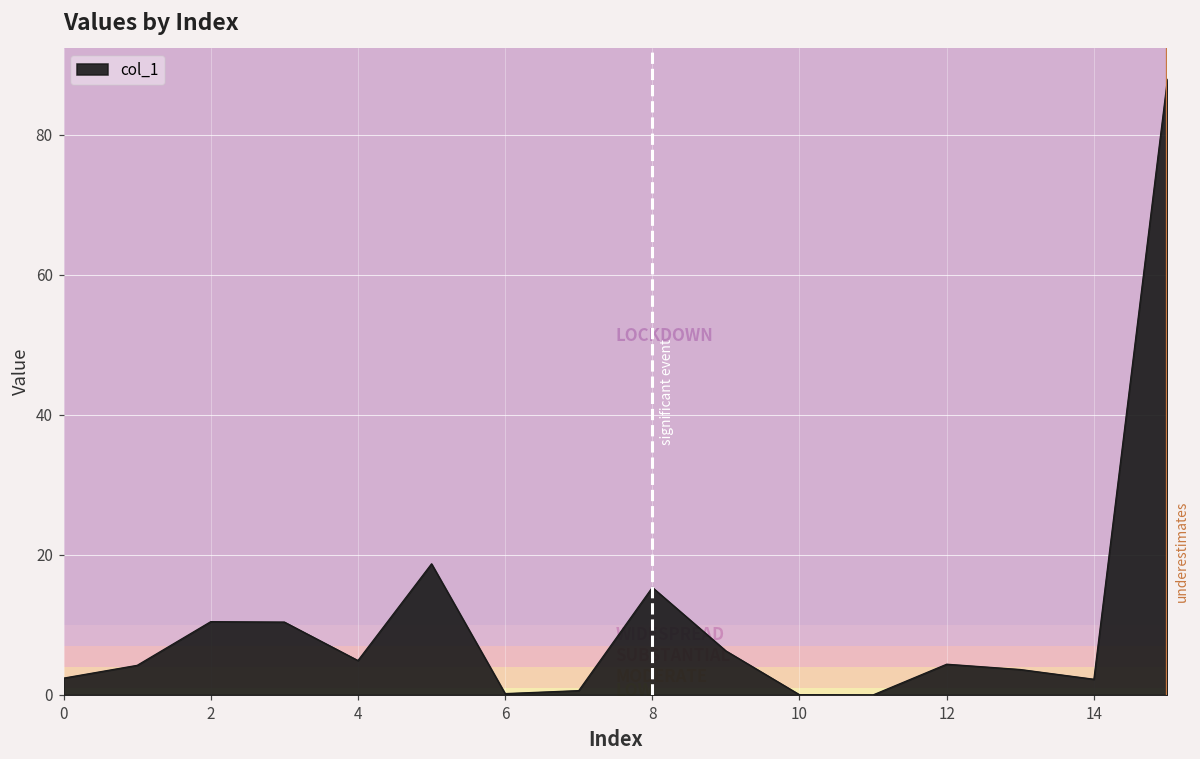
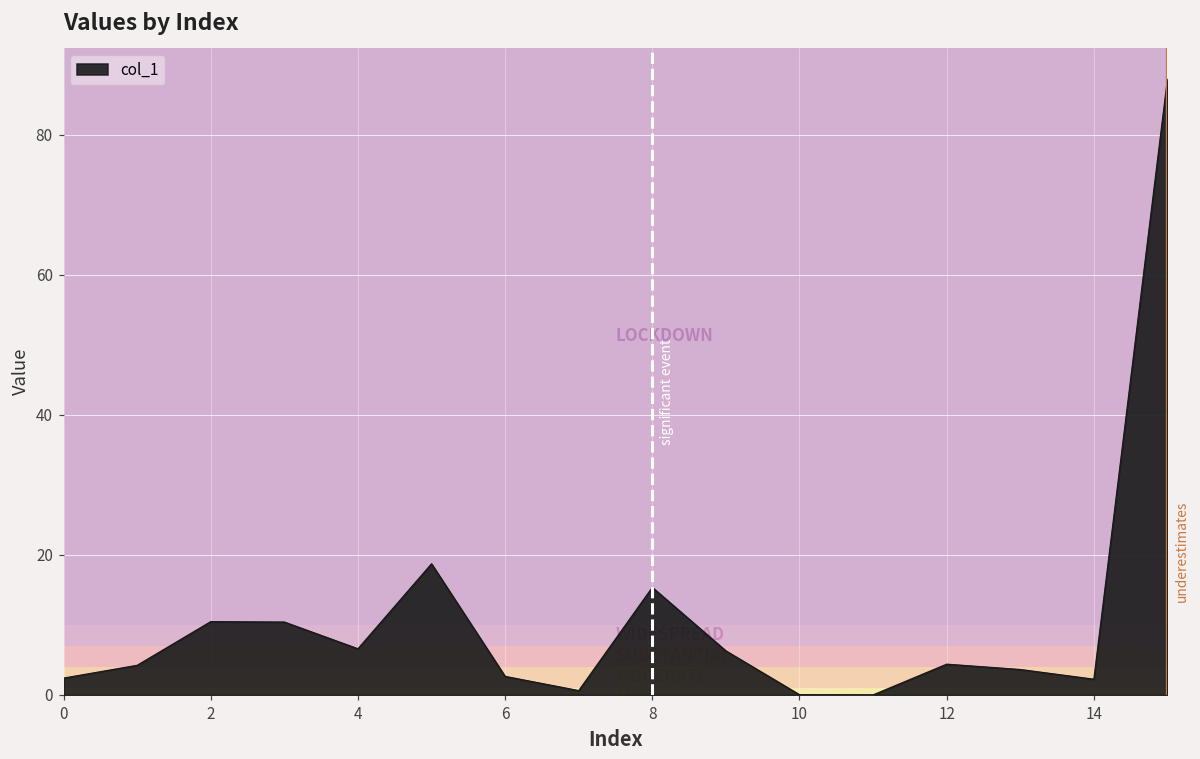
4: 5 -> 7
6: 0 -> 3
